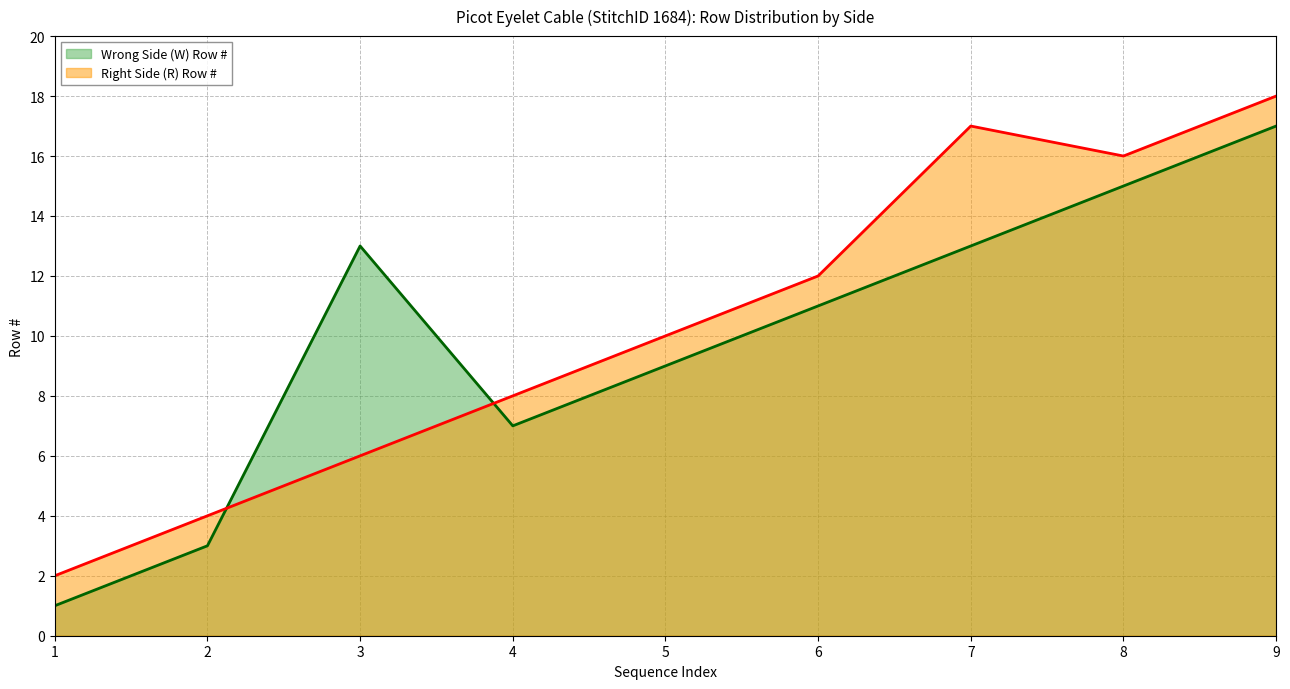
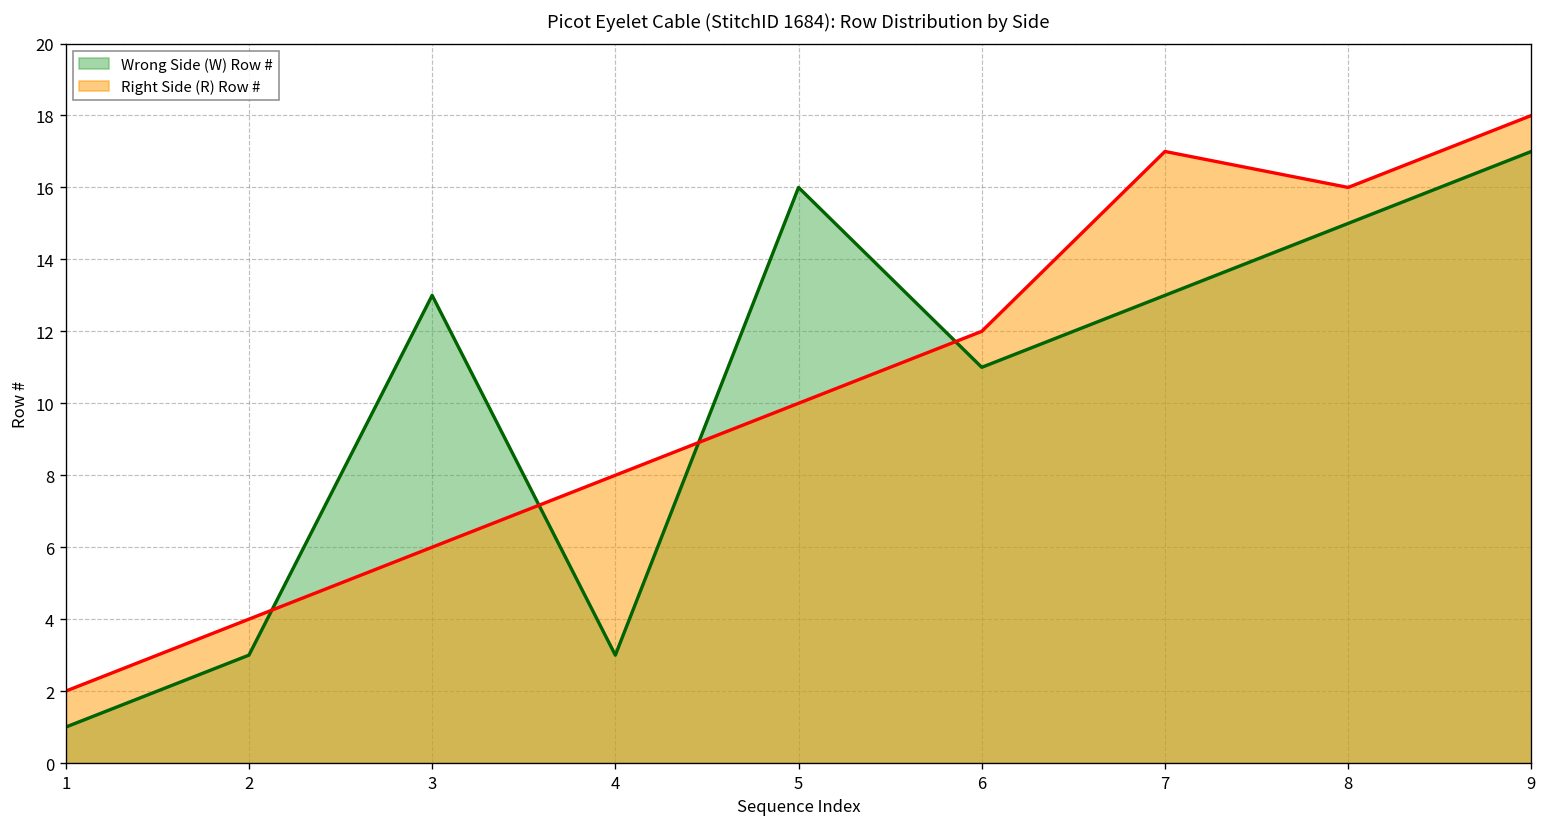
Wrong Side (W) Row #, 4: 7 -> 3
Wrong Side (W) Row #, 5: 9 -> 16
